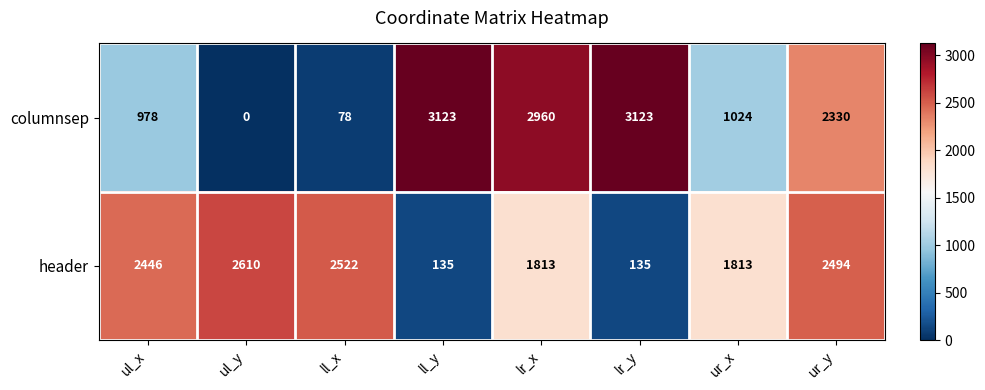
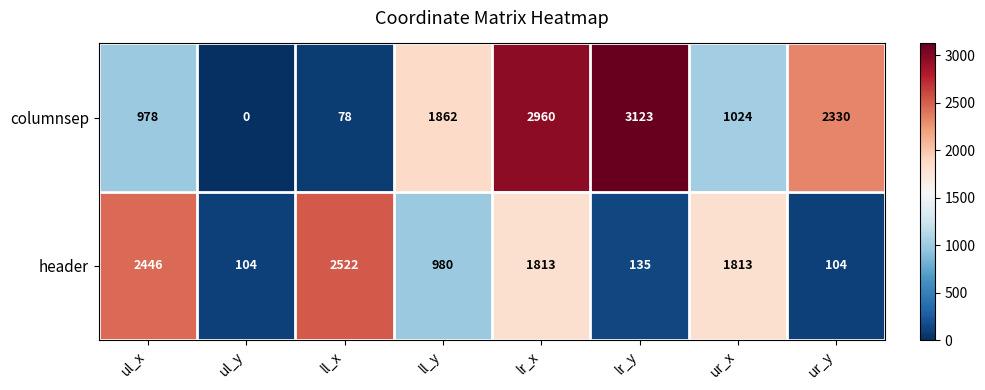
columnsep, ll_y: 3123 -> 1862
header, ul_y: 2610 -> 104
header, ll_y: 135 -> 980
header, ur_y: 2494 -> 104
